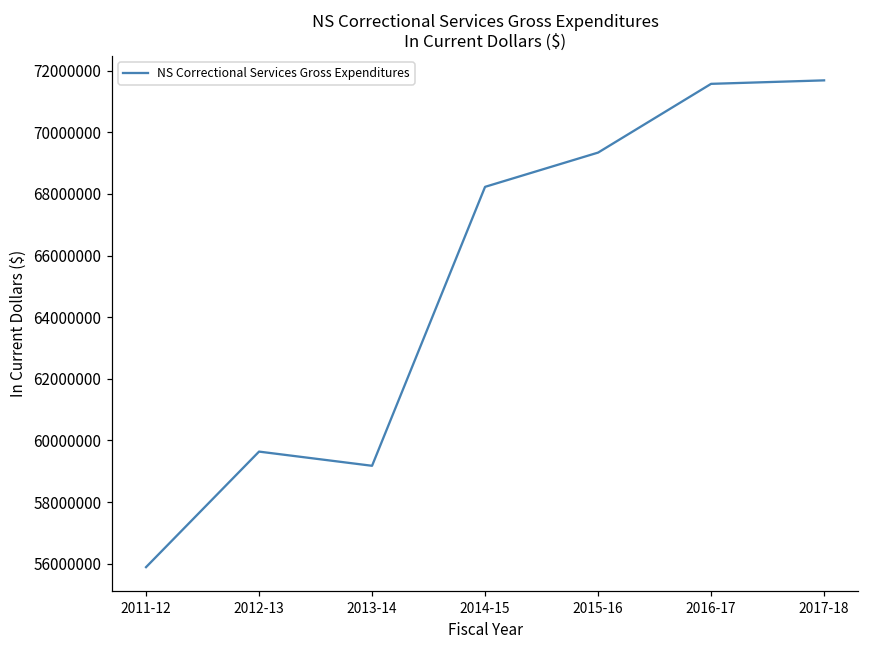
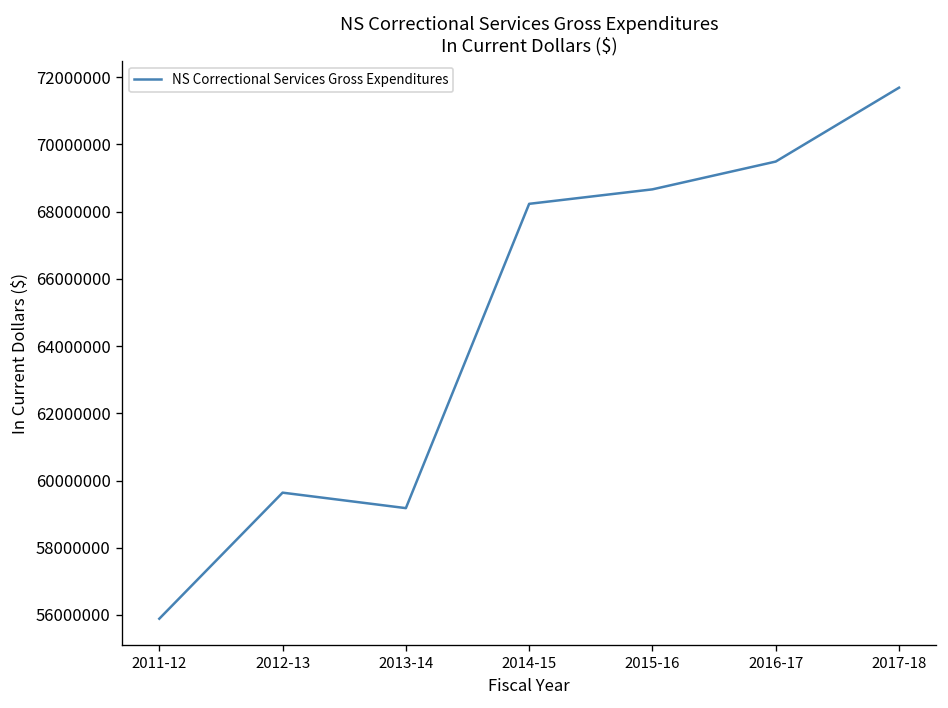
2015-16: 69300000 -> 68700000
2016-17: 71600000 -> 69500000
